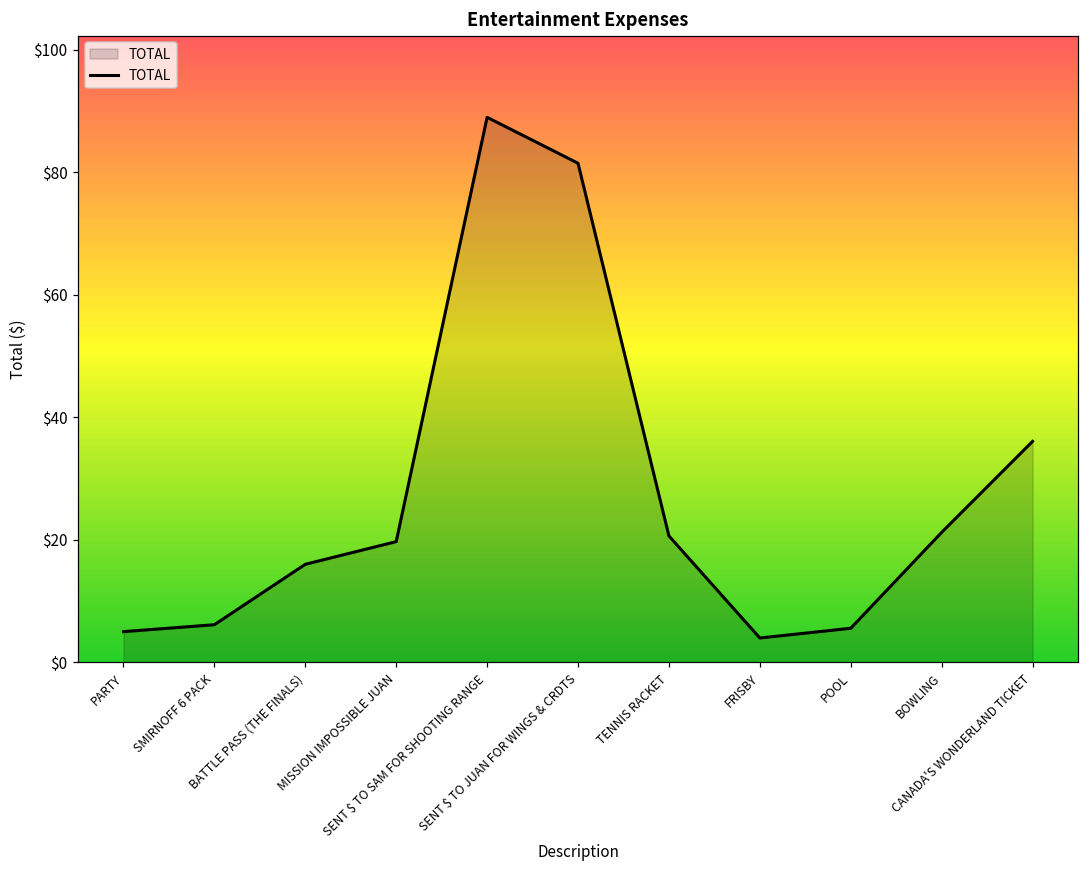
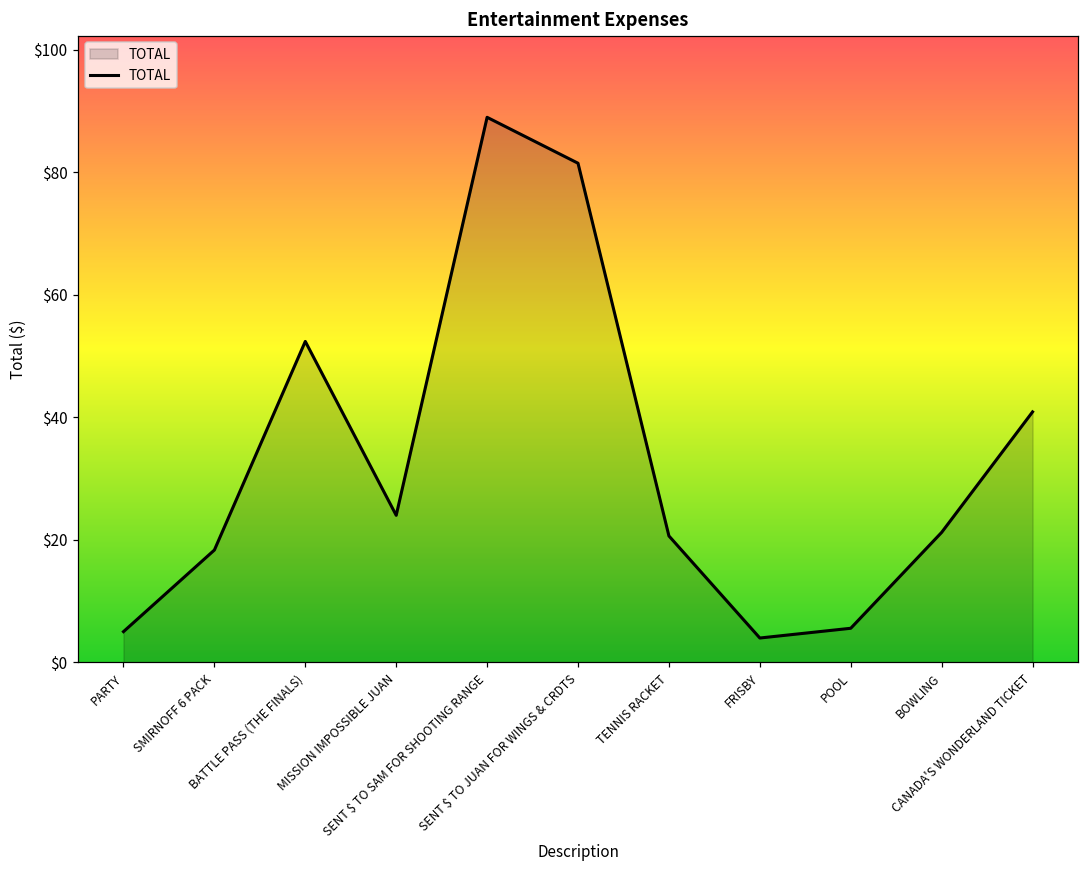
SMIRNOFF 6 PACK: $6 -> $18
BATTLE PASS (THE FINALS): $16 -> $52
MISSION IMPOSSIBLE JUAN: $20 -> $24
CANADA'S WONDERLAND TICKET: $36 -> $41
